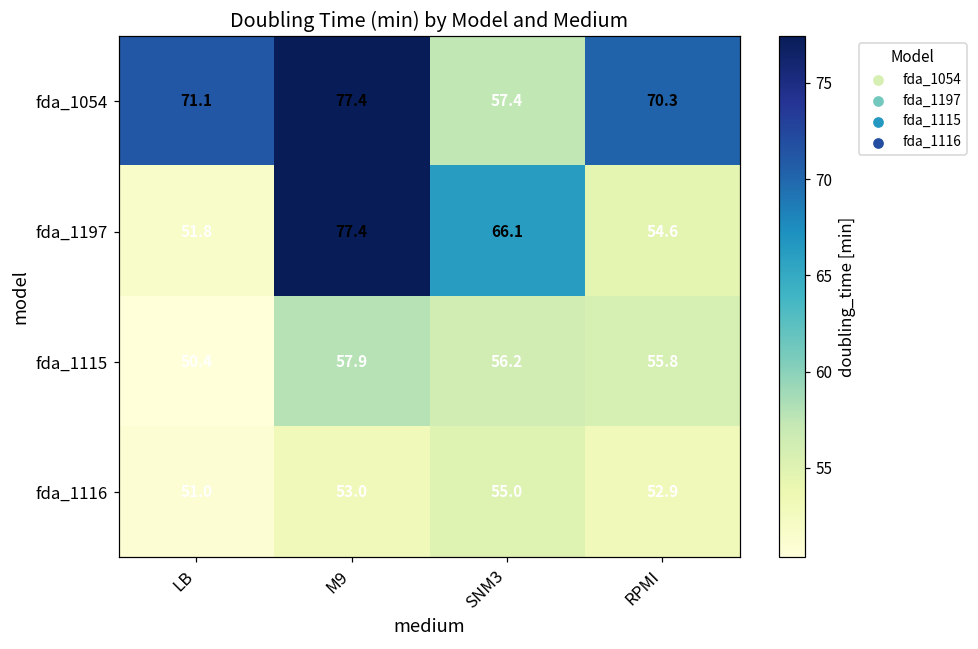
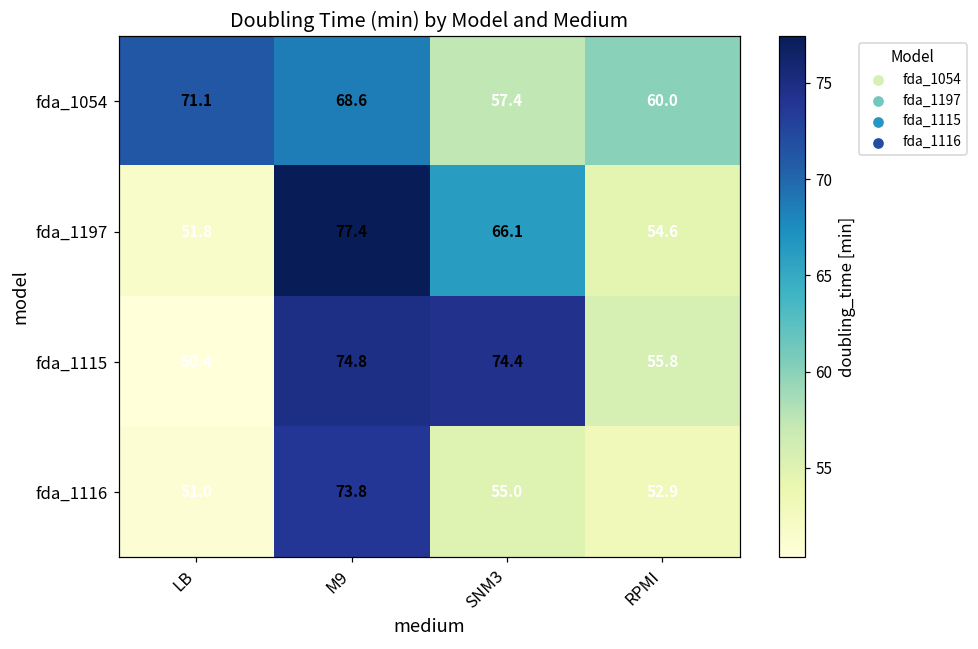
fda_1054, M9: 77.4 -> 68.6
fda_1054, RPMI: 70.3 -> 60.0
fda_1115, M9: 57.9 -> 74.8
fda_1115, SNM3: 56.2 -> 74.4
fda_1116, M9: 53.0 -> 73.8
